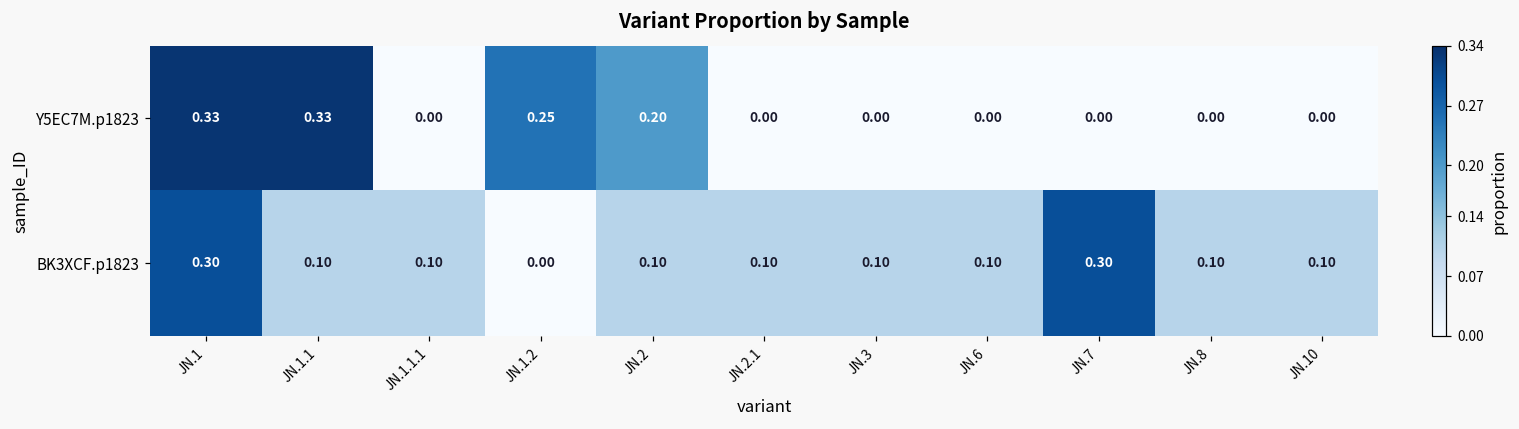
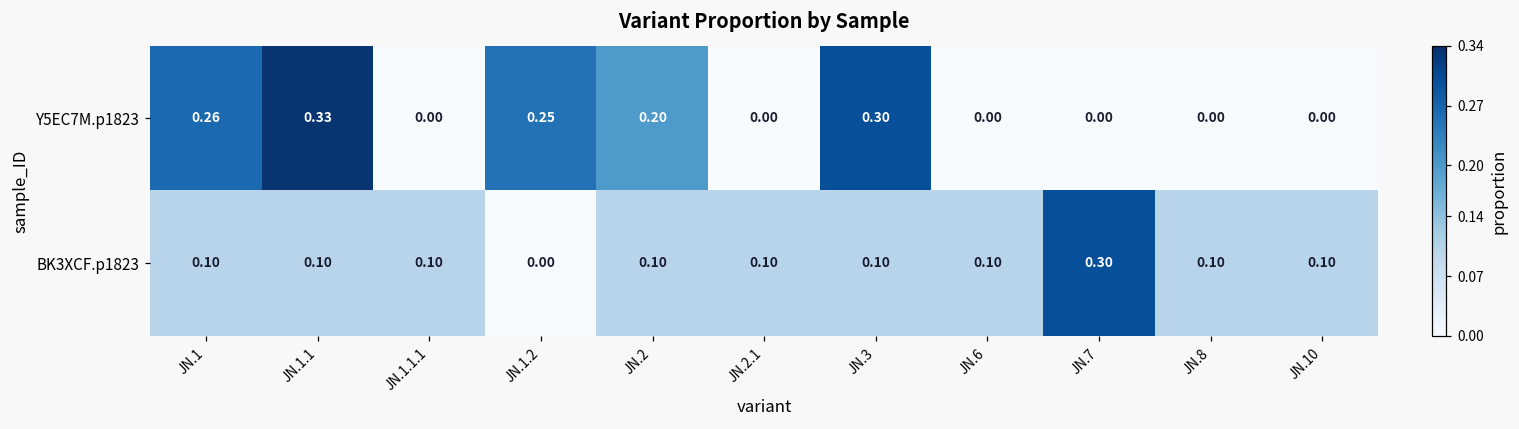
Y5EC7M.p1823, JN.1: 0.33 -> 0.26
Y5EC7M.p1823, JN.3: 0.00 -> 0.30
BK3XCF.p1823, JN.1: 0.30 -> 0.10
